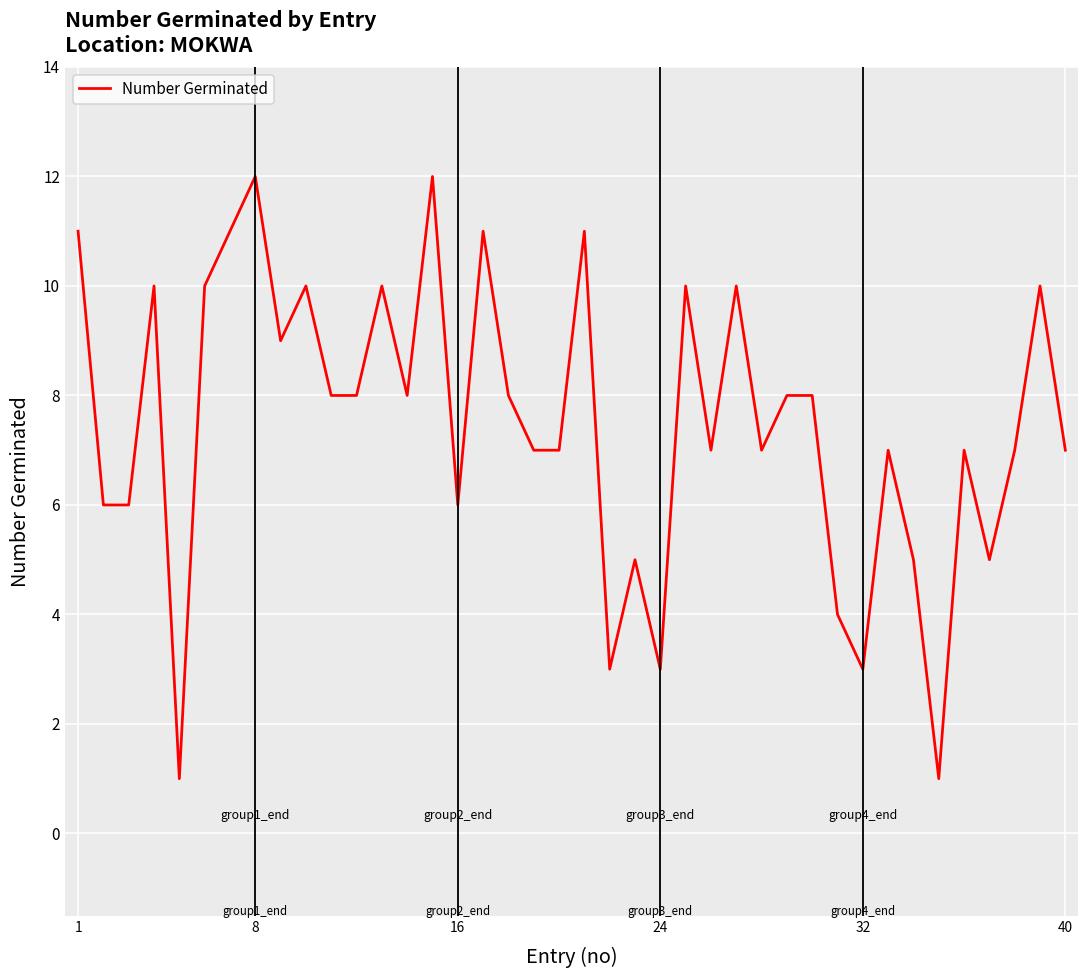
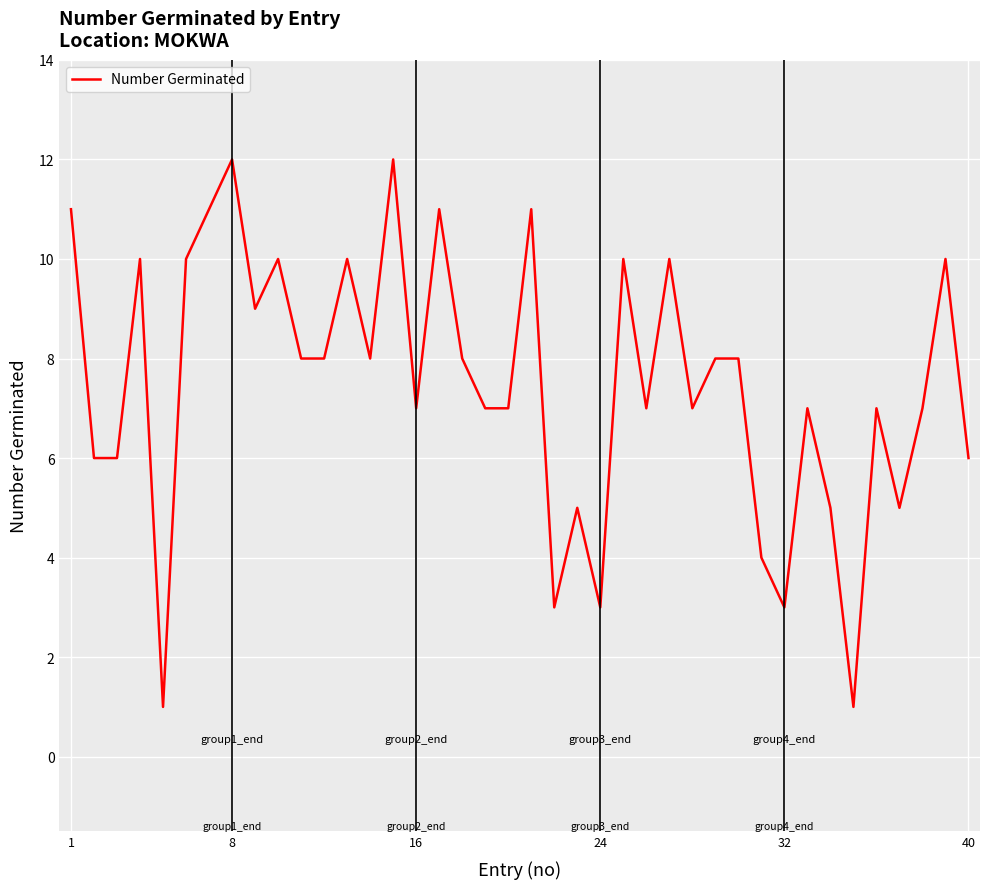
16: 6 -> 7
40: 7 -> 6
